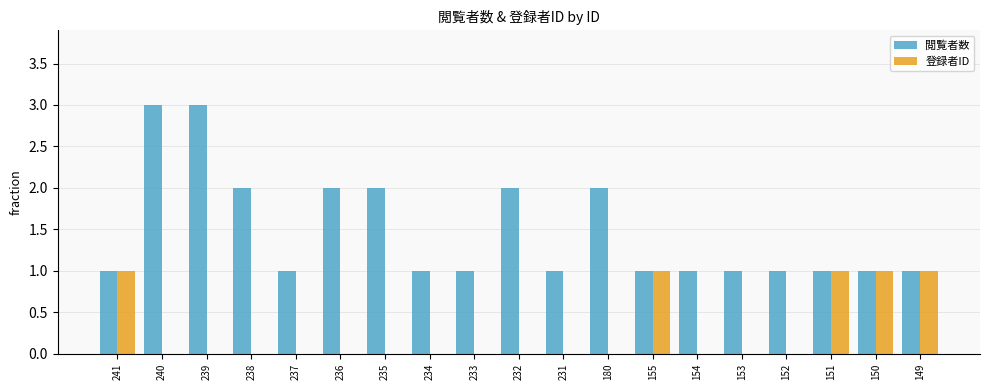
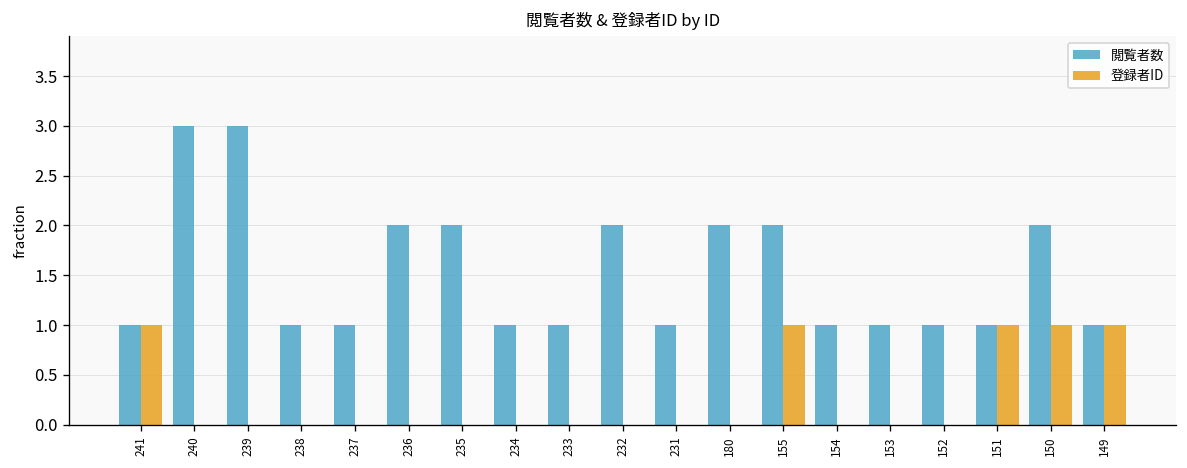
閲覧者数, 238: 2 -> 1
閲覧者数, 155: 1 -> 2
閲覧者数, 150: 1 -> 2
